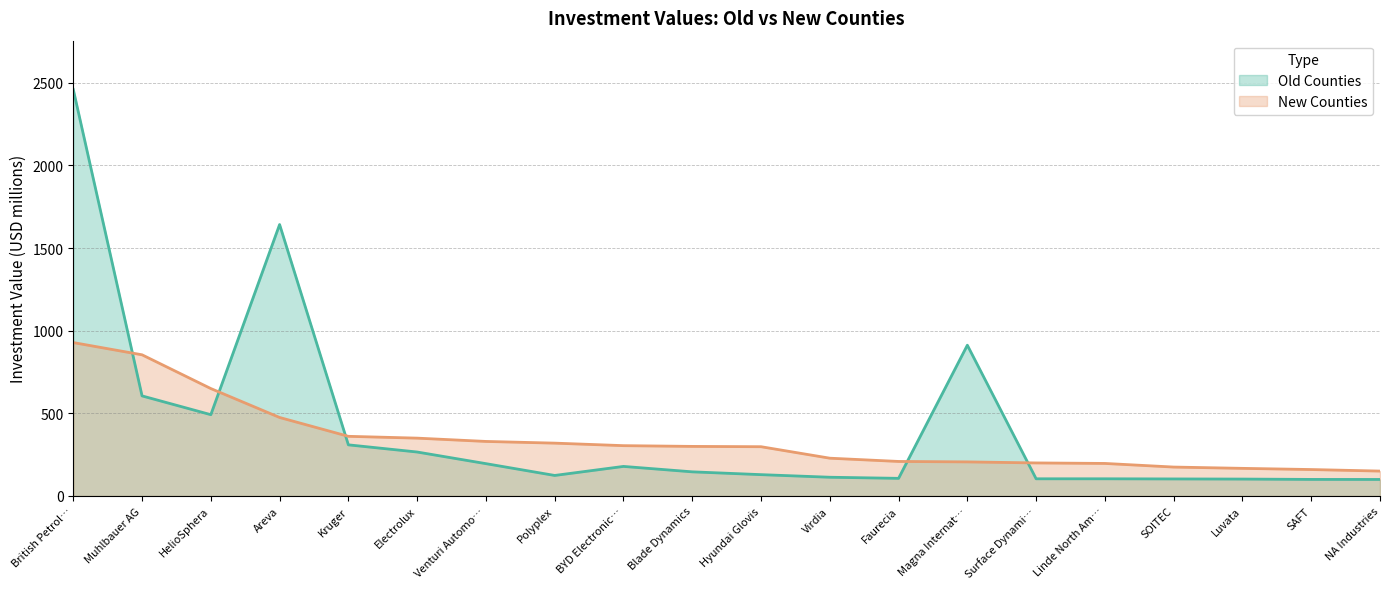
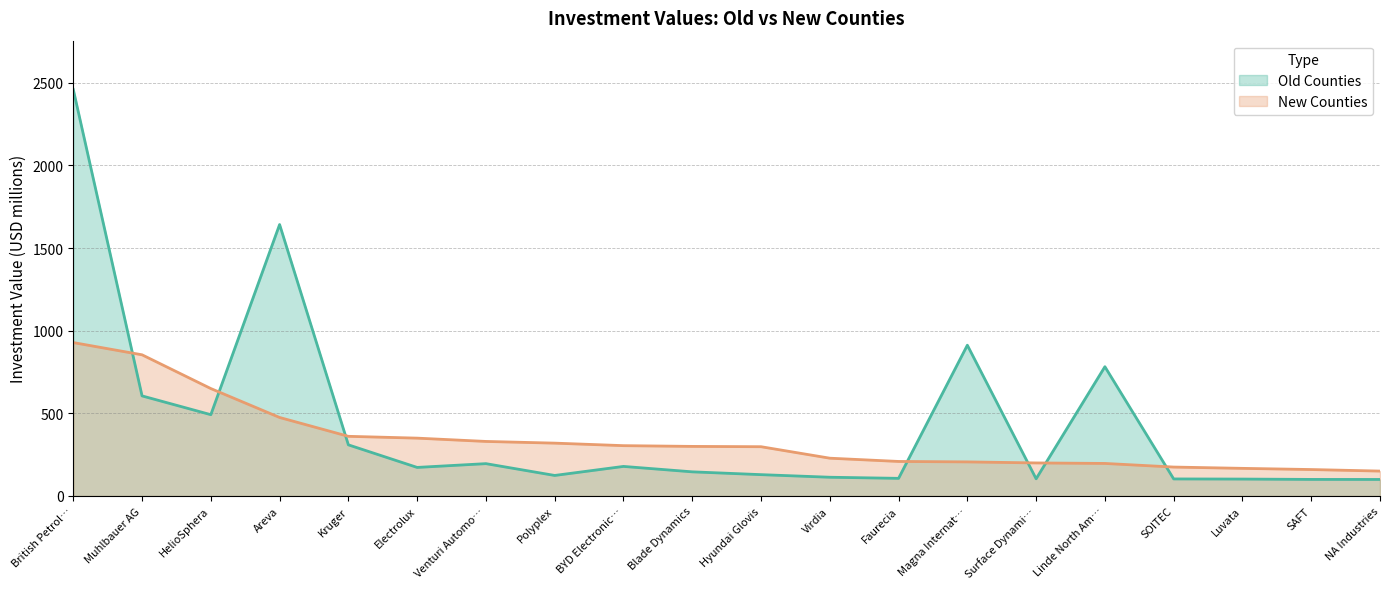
Old Counties, Electrolux: 270 -> 170
Old Counties, Linde North Am…: 100 -> 780
